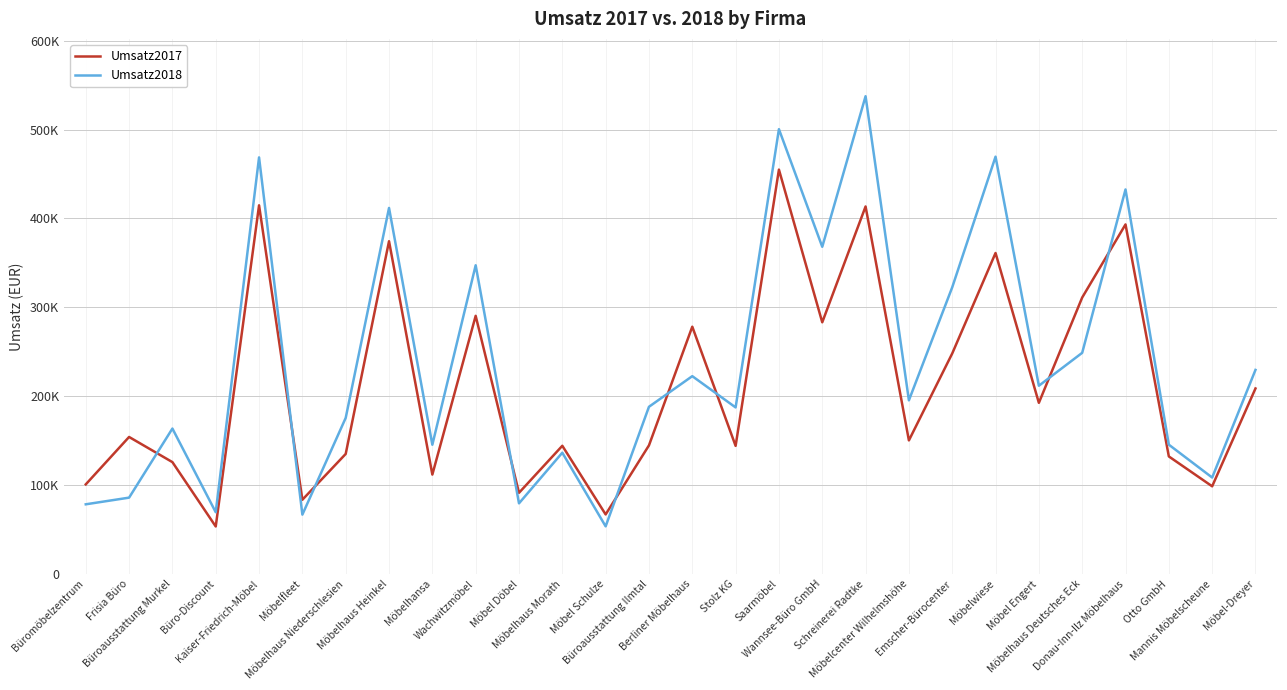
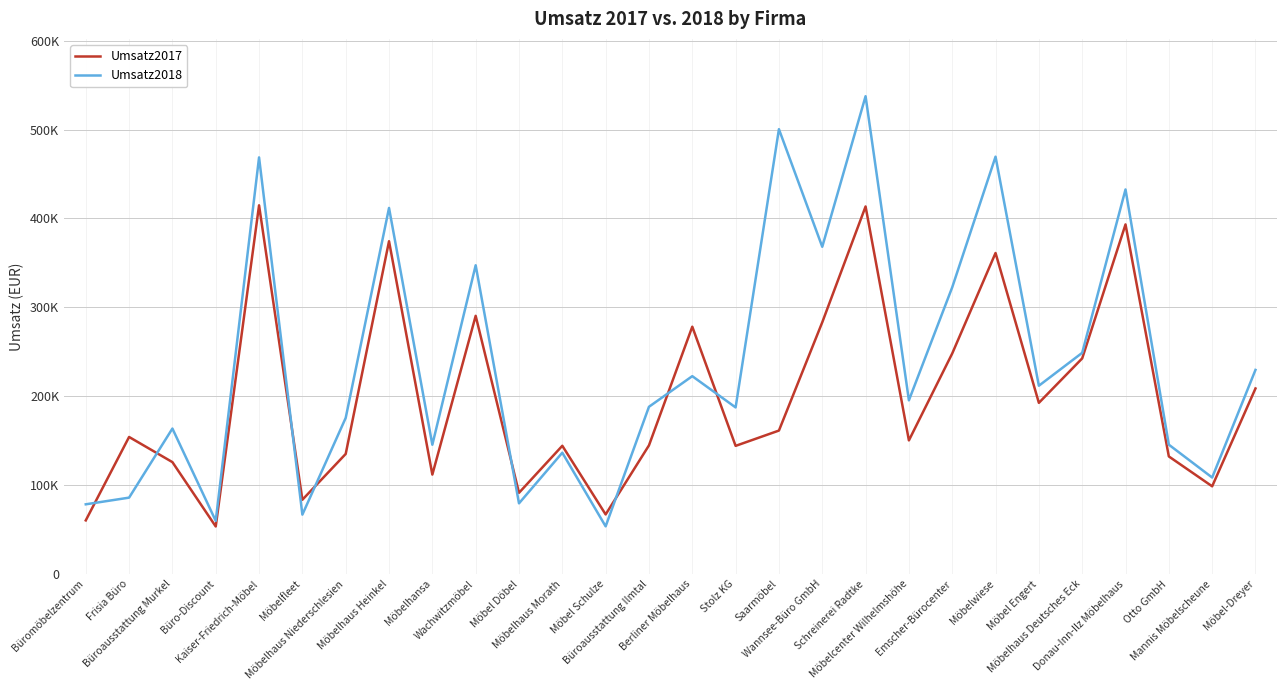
Umsatz2017, Büromöbelzentrum: 100000 -> 60000
Umsatz2018, Büro-Discount: 70000 -> 60000
Umsatz2017, Saarmöbel: 450000 -> 160000
Umsatz2017, Möbelhaus Deutsches Eck: 310000 -> 240000
